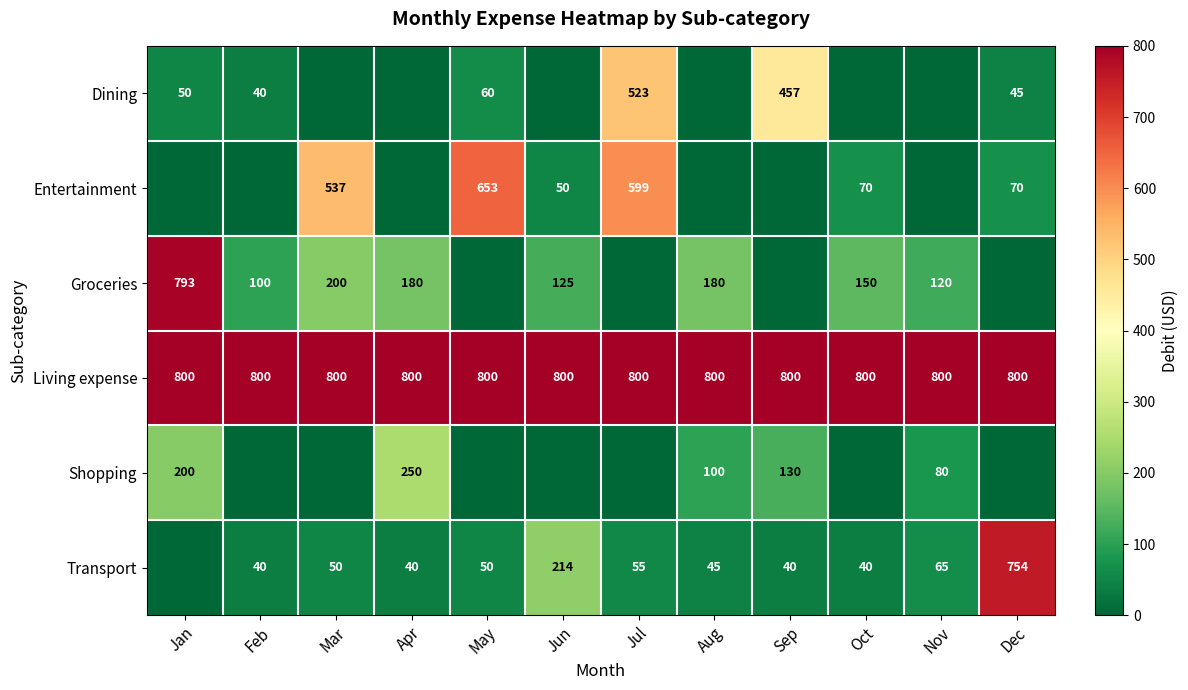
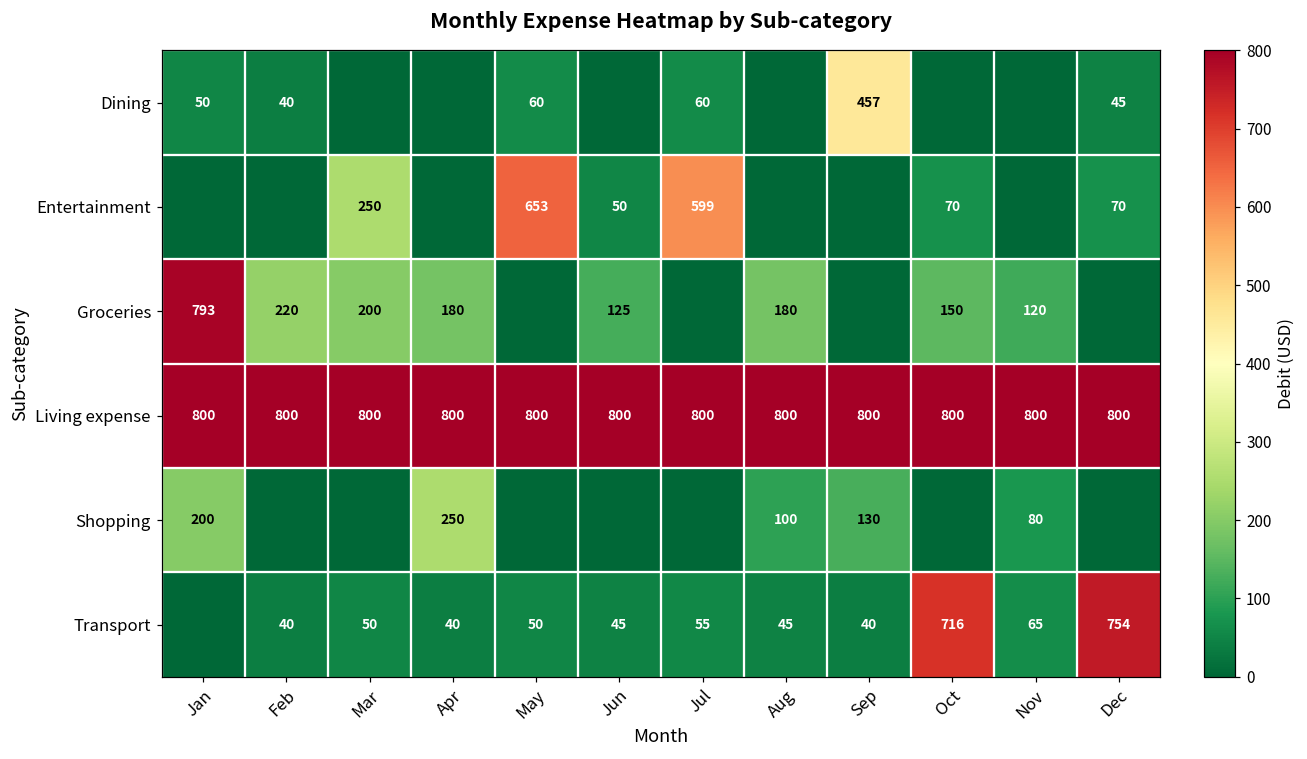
Dining, Jul: 523 -> 60
Entertainment, Mar: 537 -> 250
Groceries, Feb: 100 -> 220
Transport, Jun: 214 -> 45
Transport, Oct: 40 -> 716
